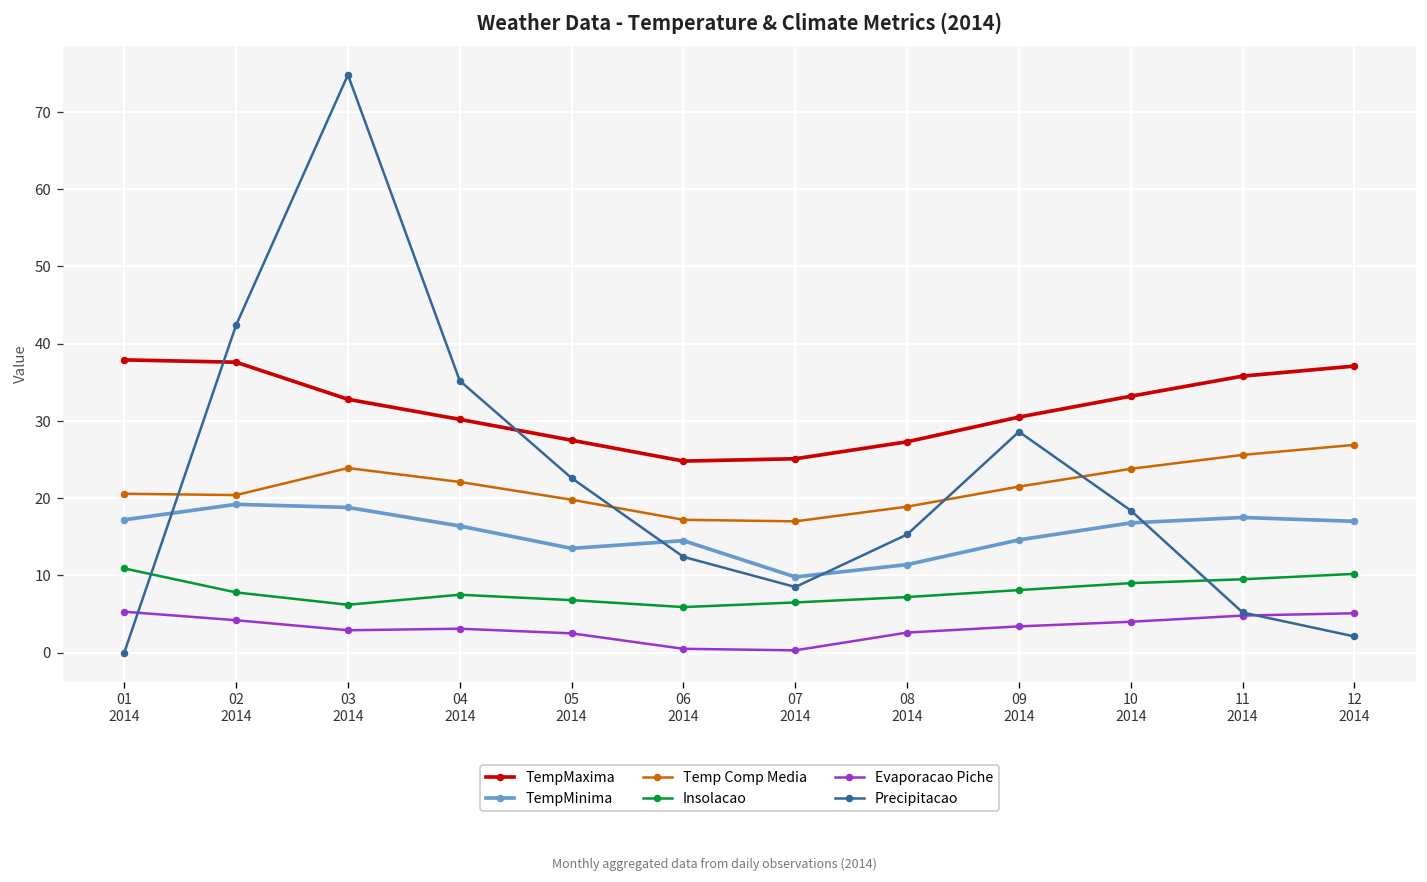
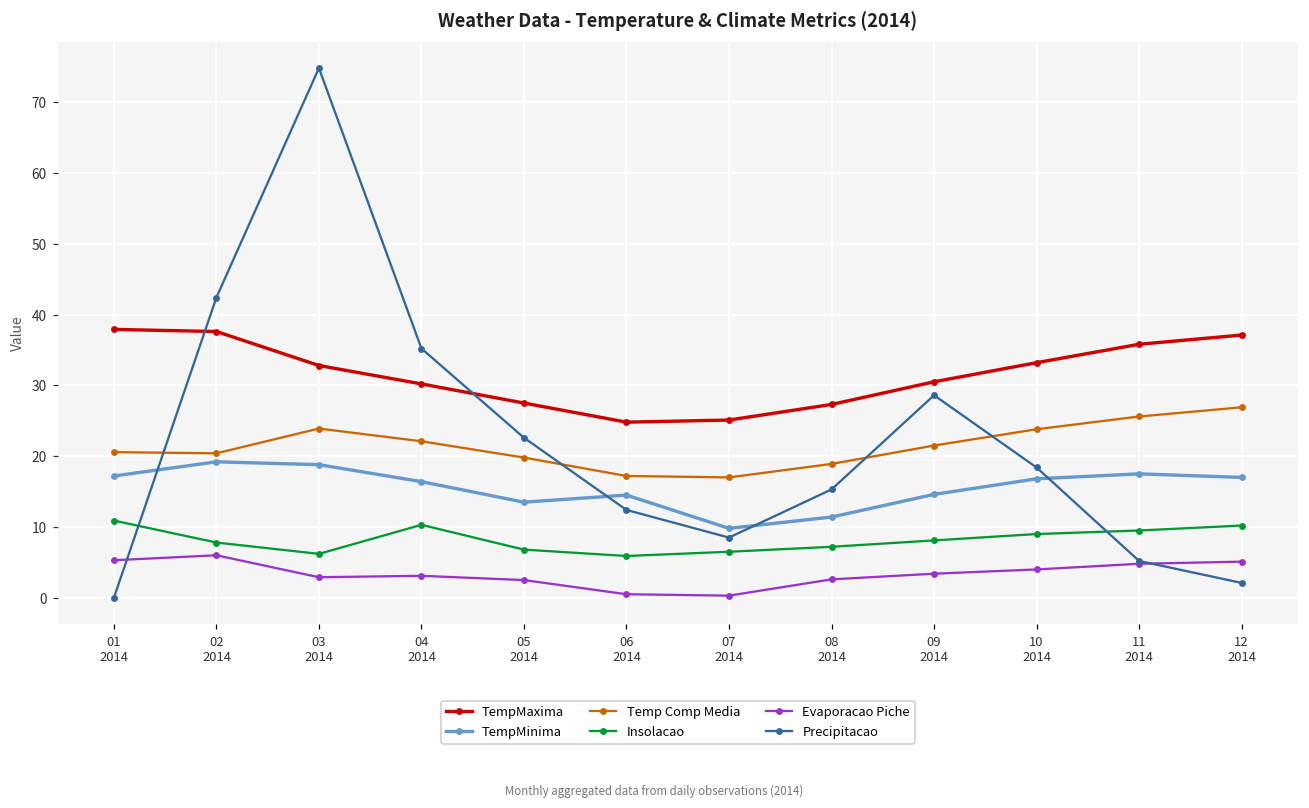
Evaporacao Piche, 02 2014: 4 -> 6
Insolacao, 04 2014: 8 -> 10
